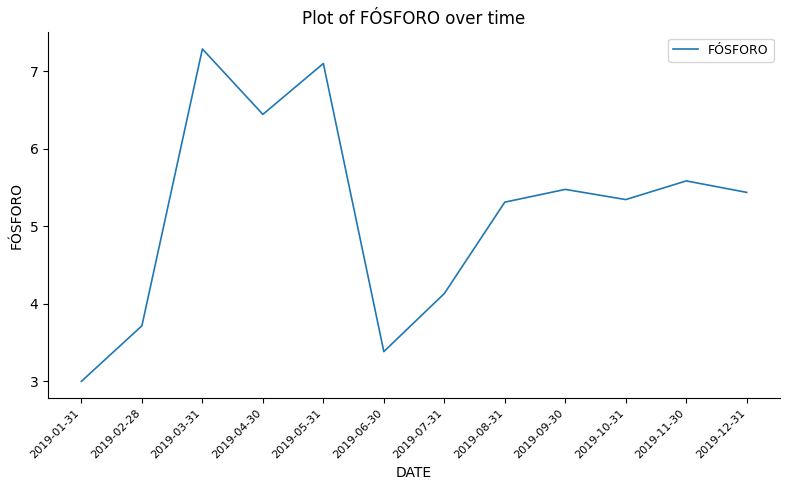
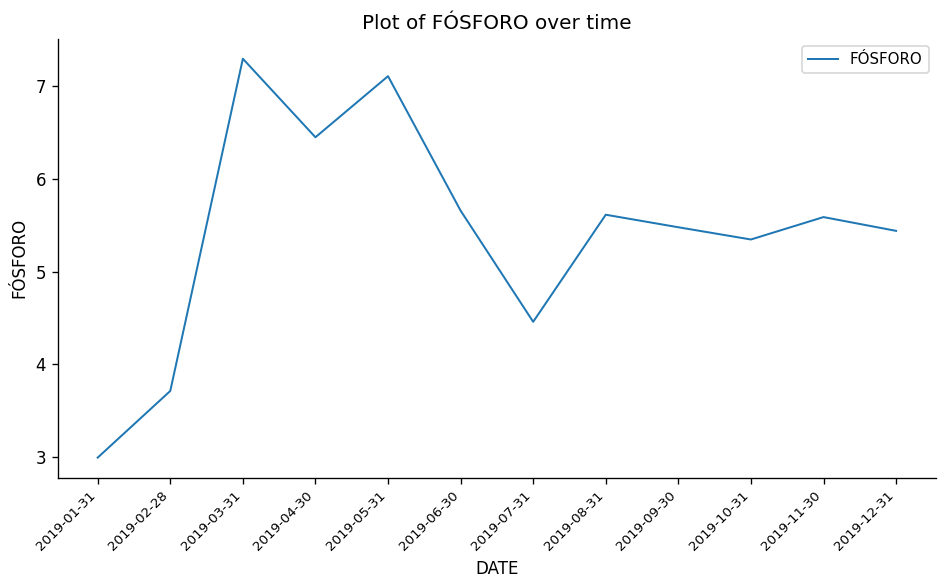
2019-06-30: 3.4 -> 5.7
2019-07-31: 4.1 -> 4.5
2019-08-31: 5.3 -> 5.6
